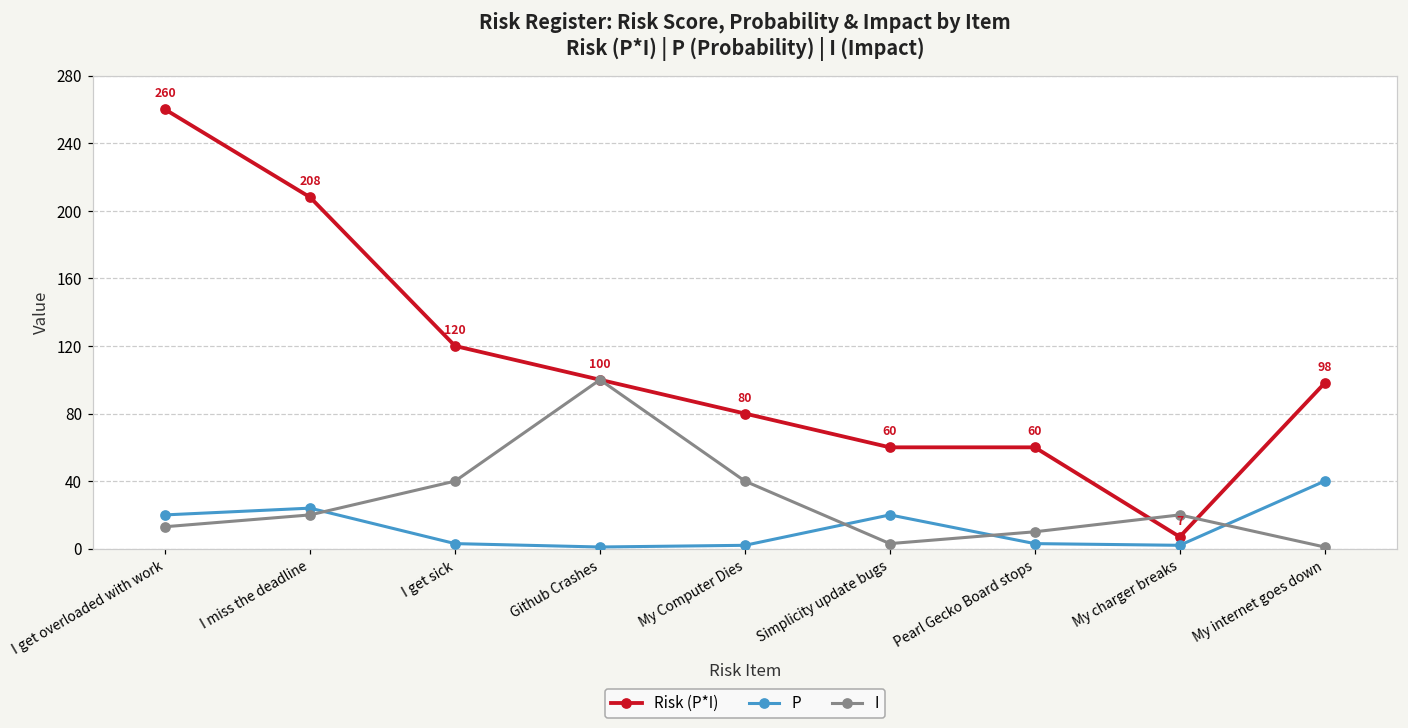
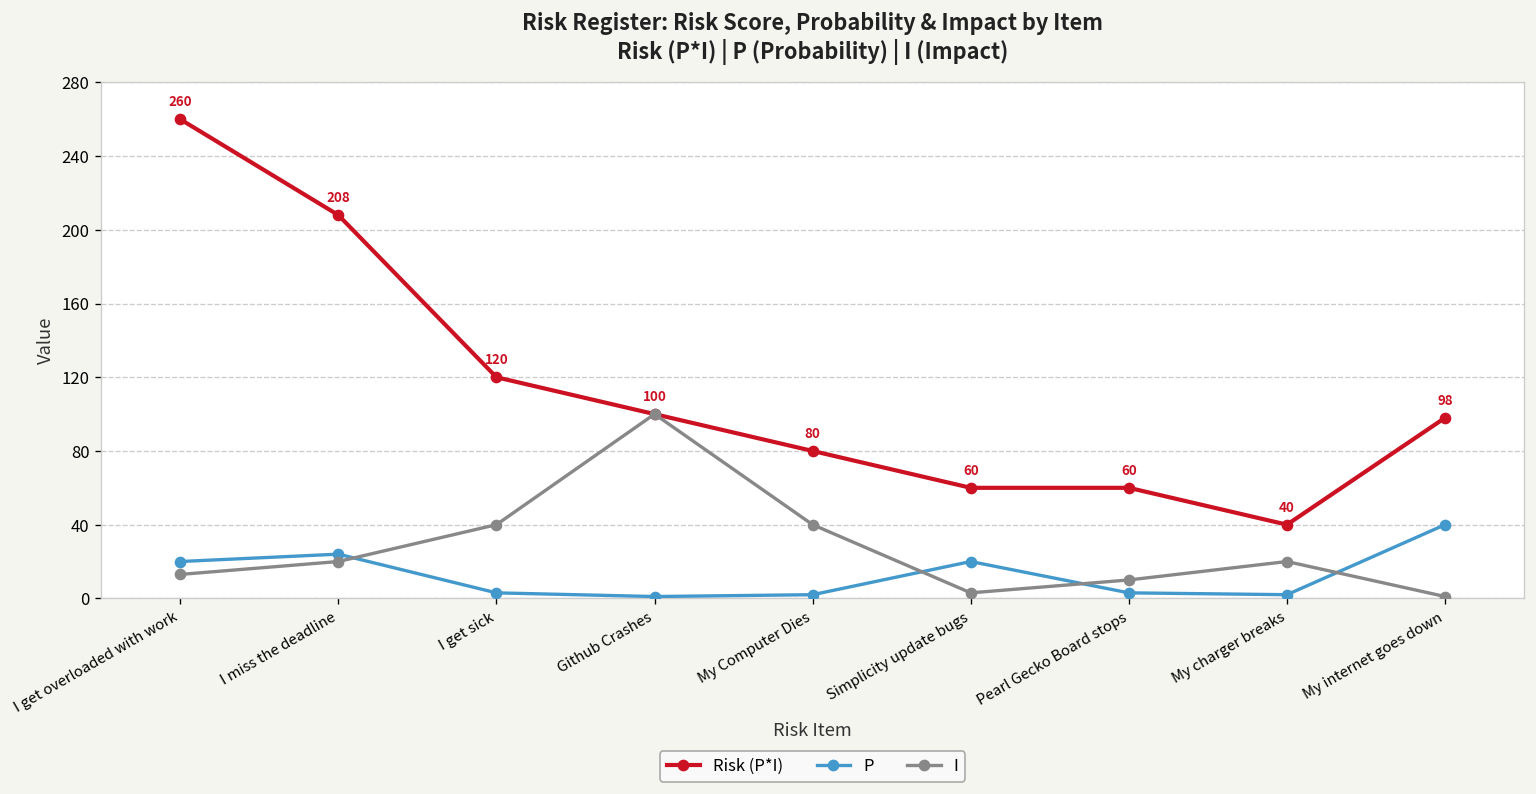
Risk (P*I), My charger breaks: 7 -> 40
